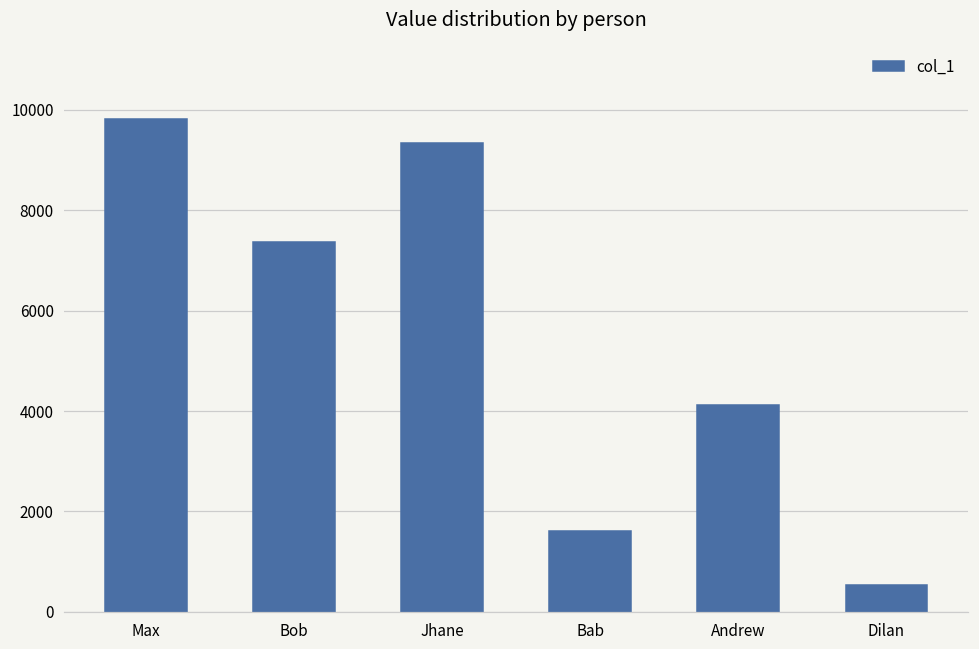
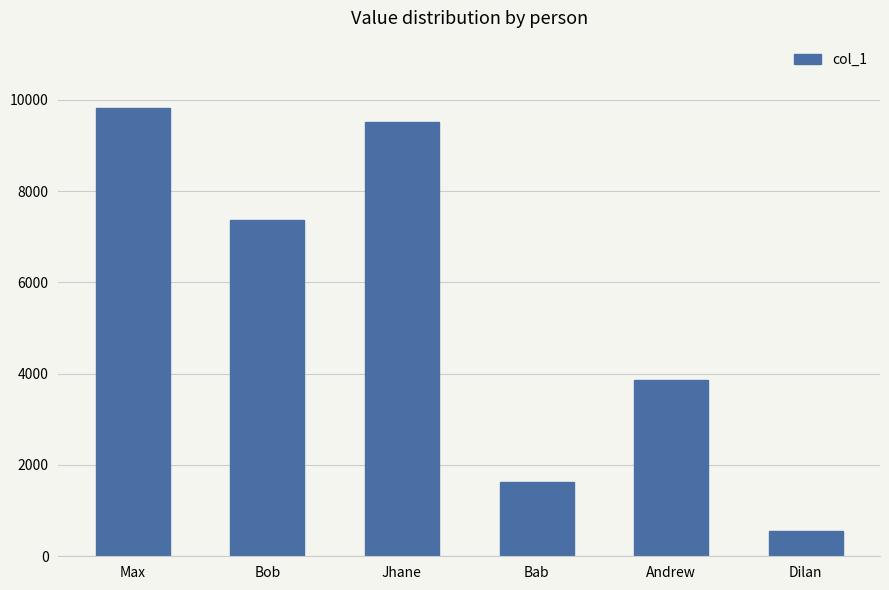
Jhane: 9300 -> 9500
Andrew: 4100 -> 3900
